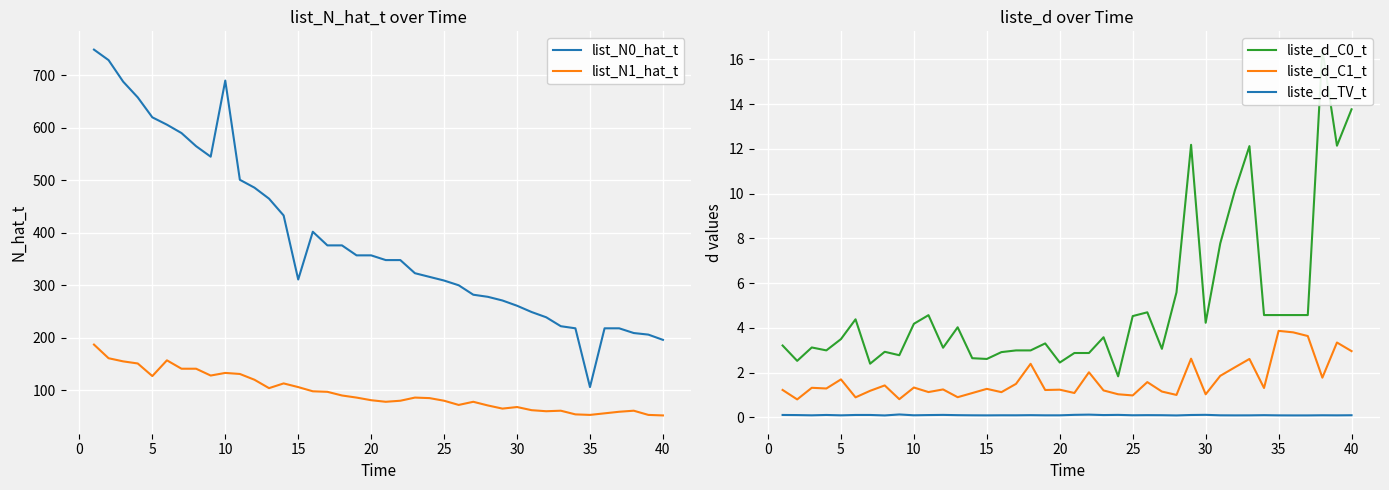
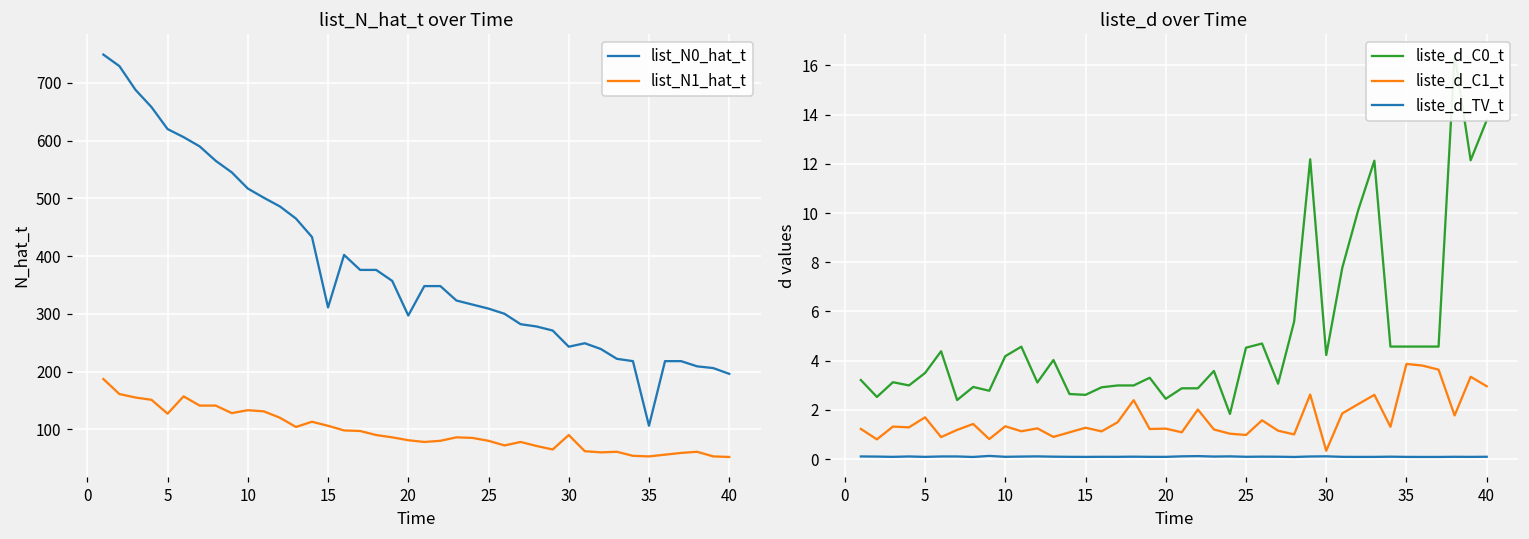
list_N_hat_t over Time, list_N0_hat_t, 10: 690 -> 520
list_N_hat_t over Time, list_N0_hat_t, 20: 360 -> 300
list_N_hat_t over Time, list_N0_hat_t, 30: 260 -> 240
list_N_hat_t over Time, list_N1_hat_t, 30: 70 -> 90
liste_d over Time, liste_d_C1_t, 30: 1.0 -> 0.3
